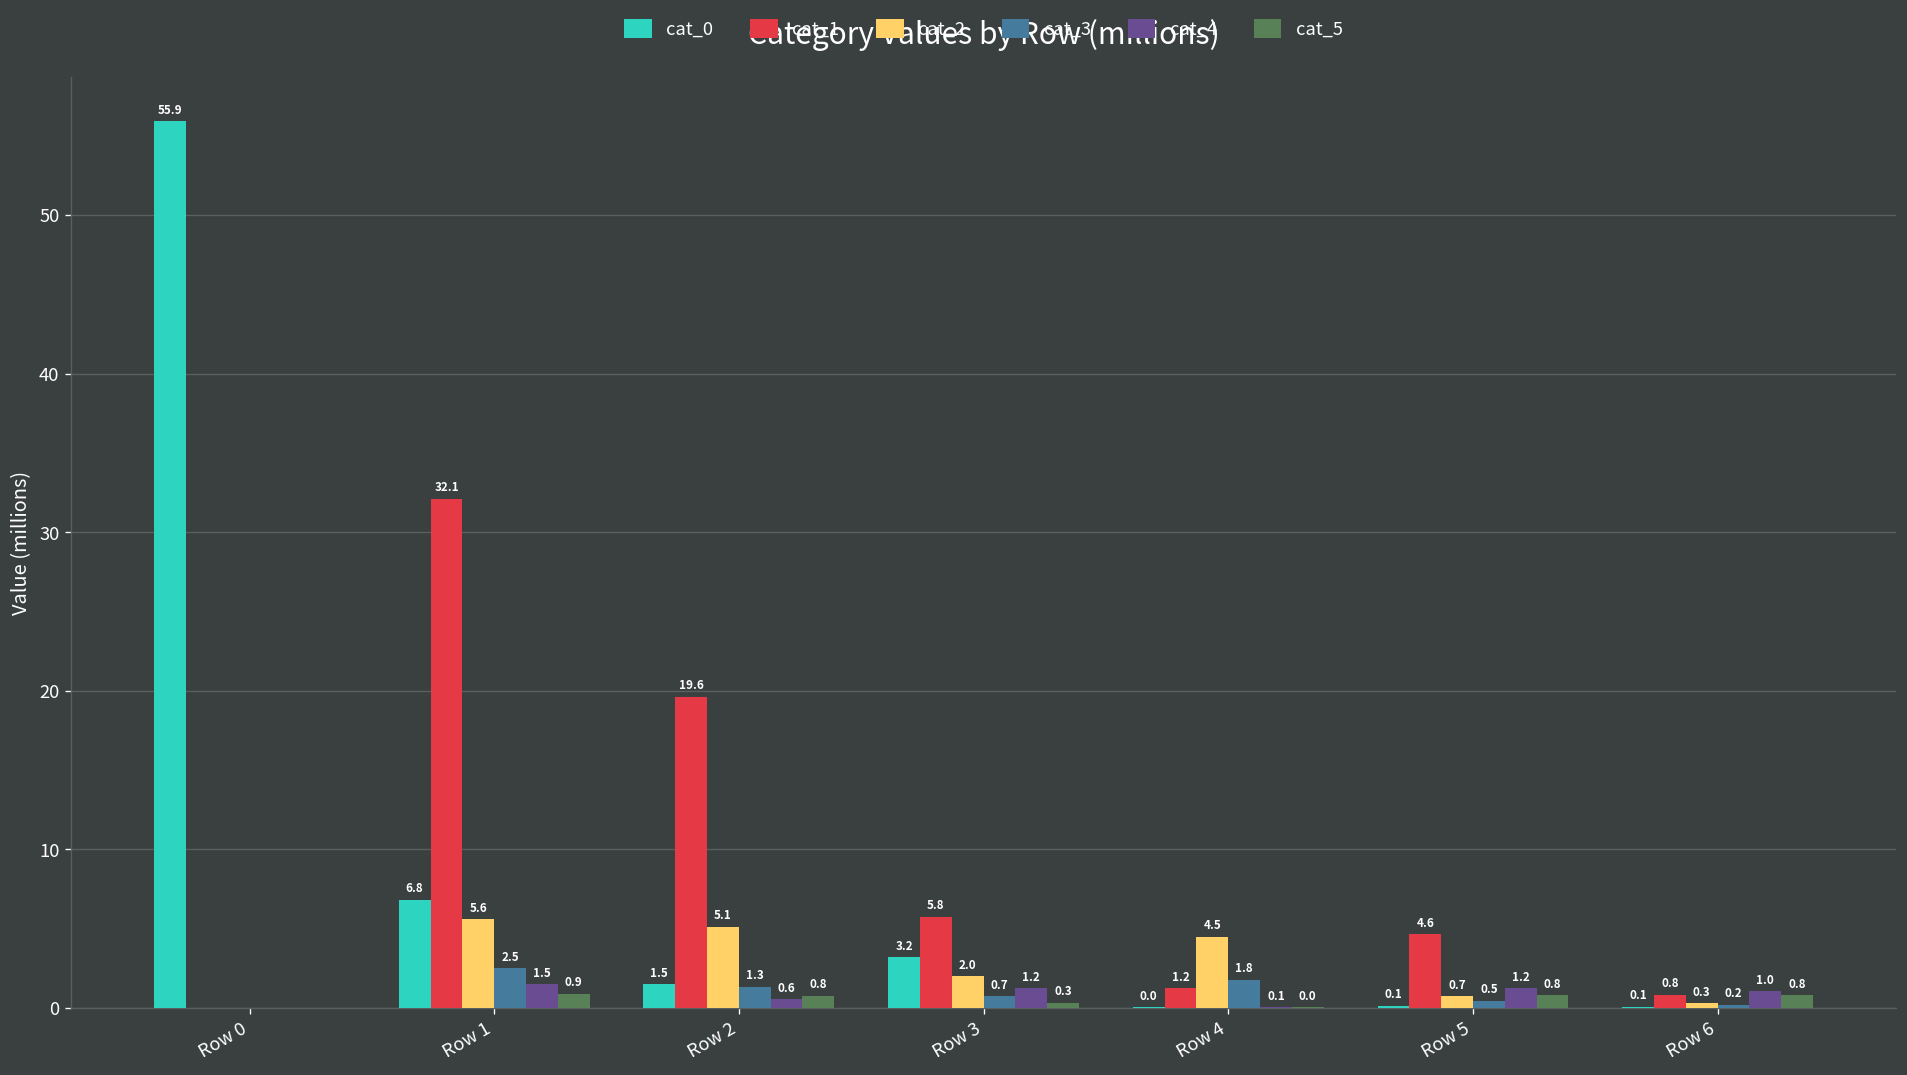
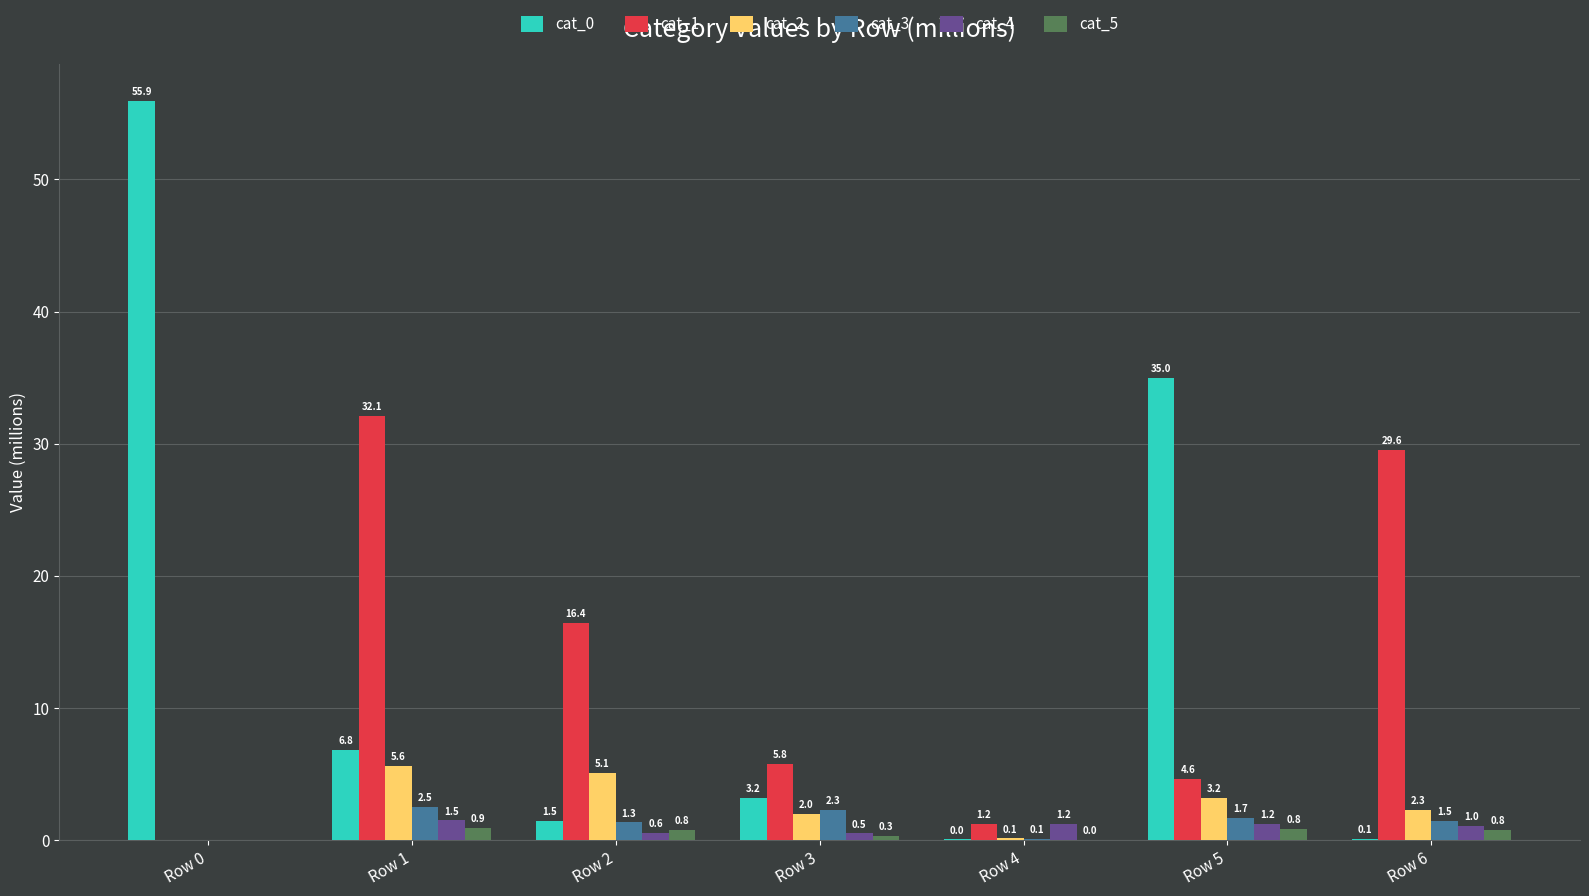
cat_1, Row 2: 19.6 -> 16.4
cat_3, Row 3: 0.7 -> 2.3
cat_4, Row 3: 1.2 -> 0.5
cat_2, Row 4: 4.5 -> 0.1
cat_3, Row 4: 1.8 -> 0.1
cat_4, Row 4: 0.1 -> 1.2
cat_0, Row 5: 0.1 -> 35.0
cat_2, Row 5: 0.7 -> 3.2
cat_3, Row 5: 0.5 -> 1.7
cat_1, Row 6: 0.8 -> 29.6
cat_2, Row 6: 0.3 -> 2.3
cat_3, Row 6: 0.2 -> 1.5
